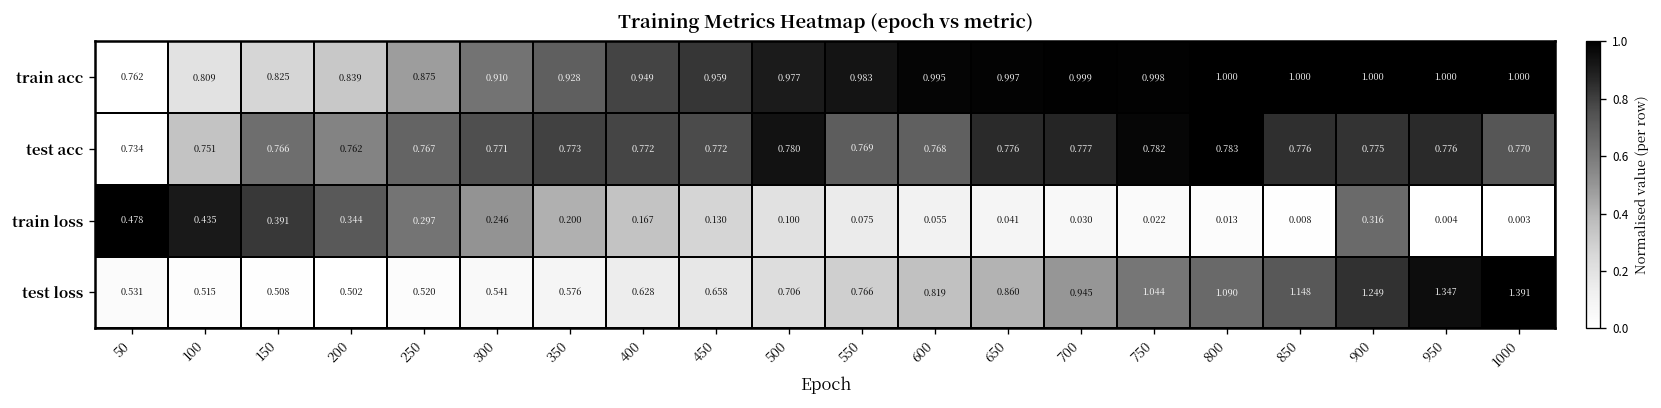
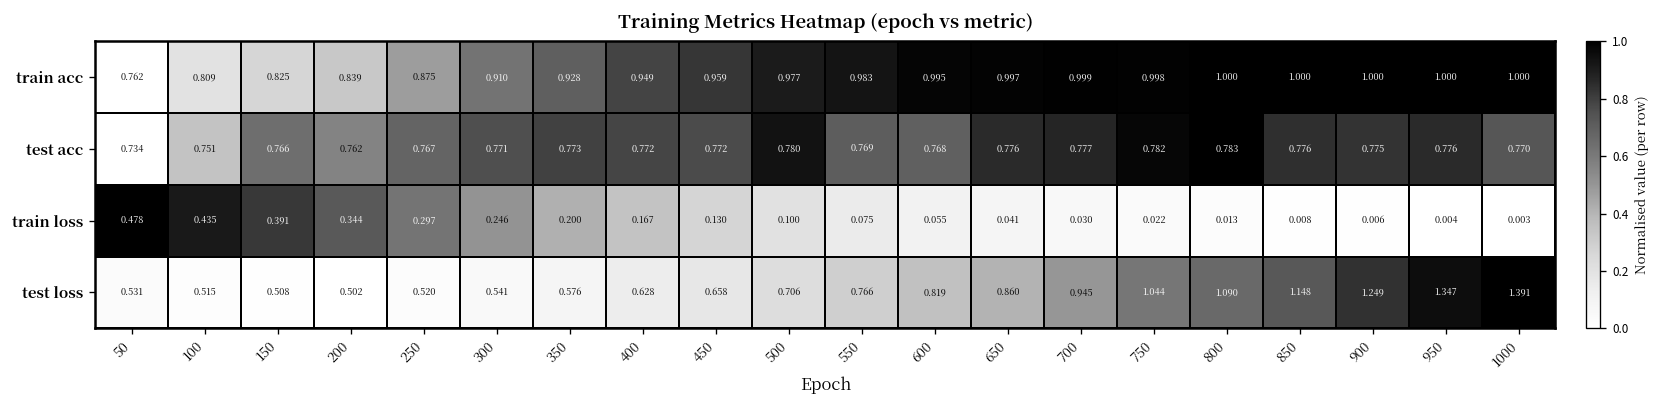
train loss, 900: 0.316 -> 0.006
